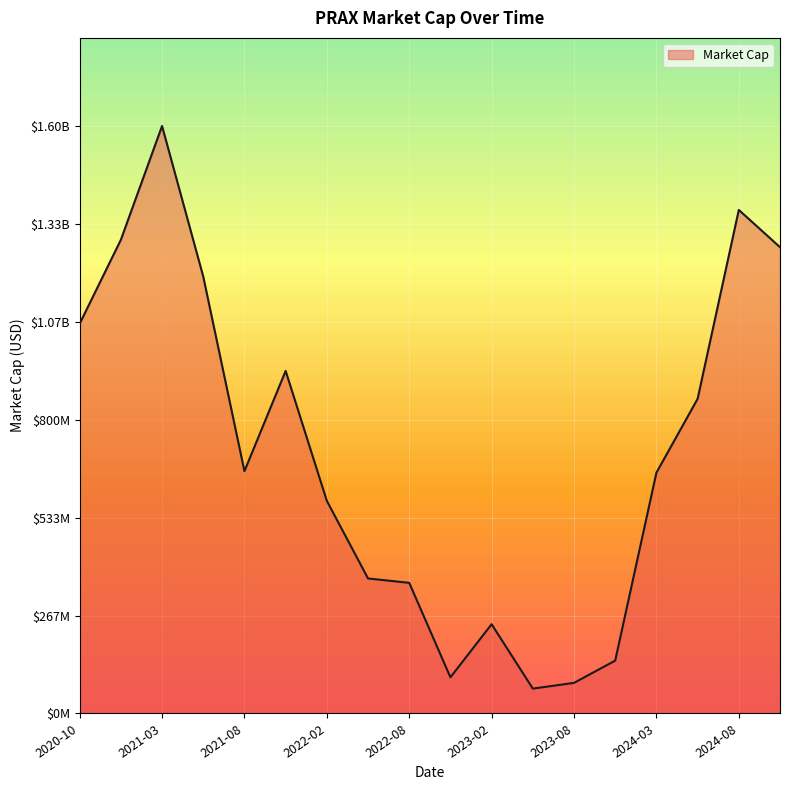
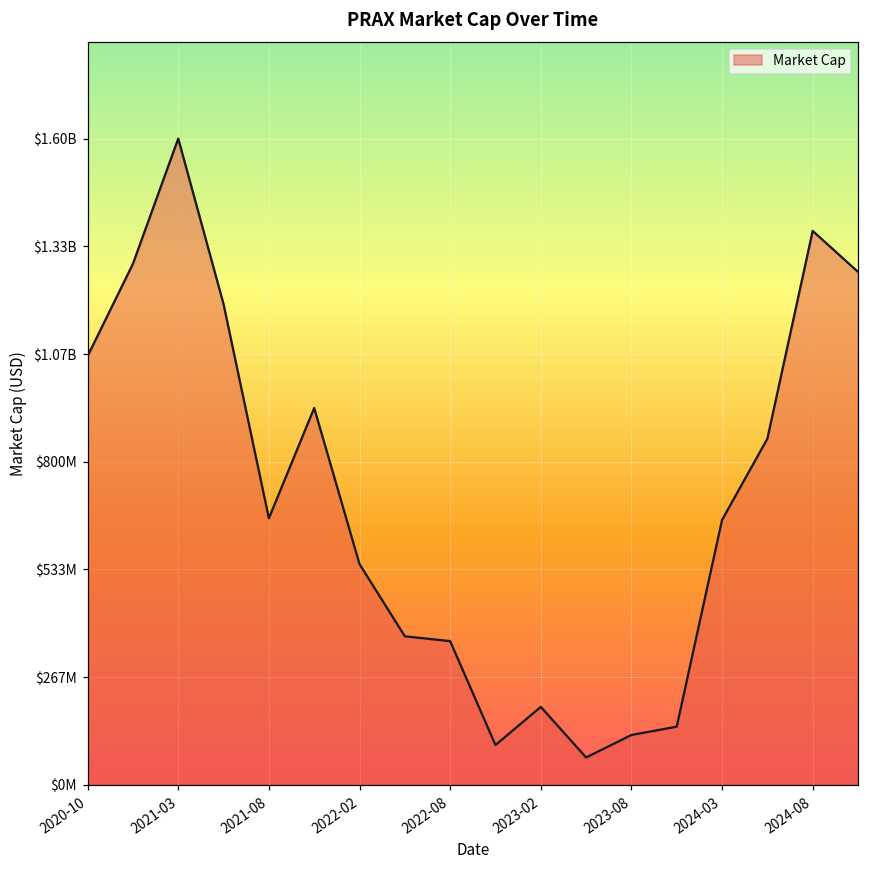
2022-02: $580000000 -> $550000000
2023-02: $240000000 -> $190000000
2023-08: $80000000 -> $120000000
